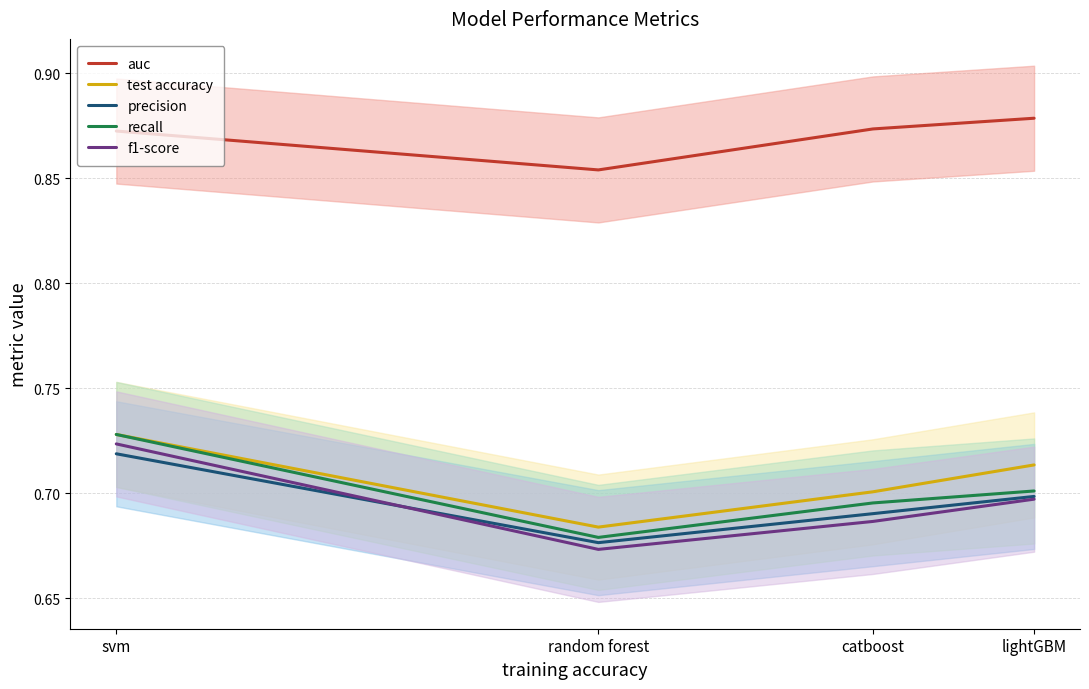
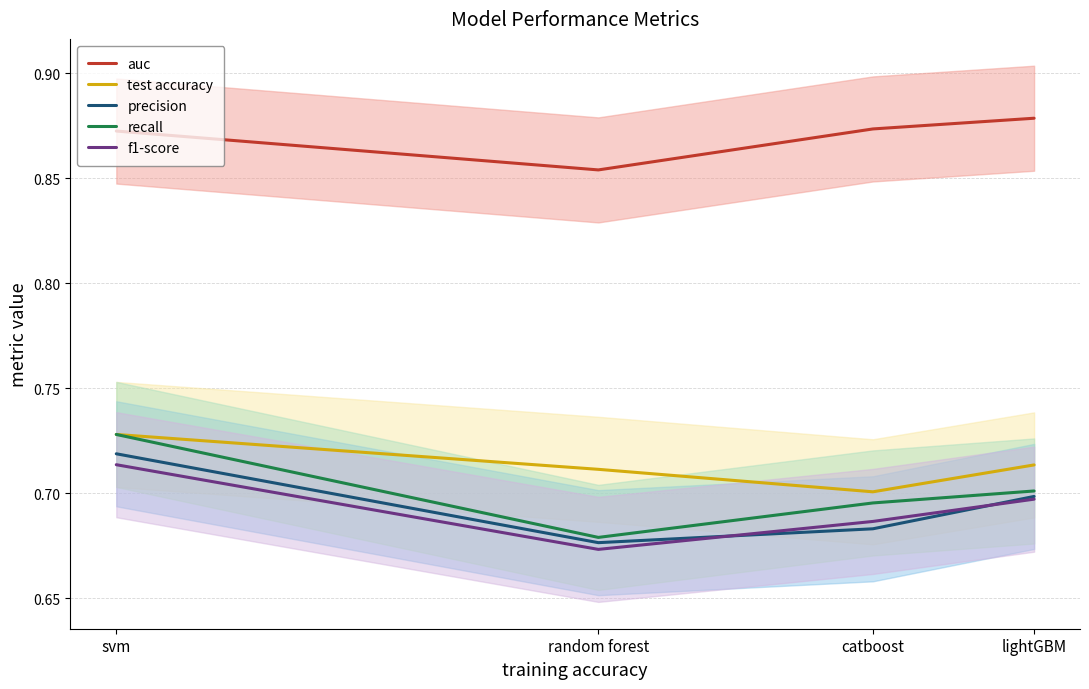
f1-score, svm: 0.724 -> 0.714
test accuracy, random forest: 0.684 -> 0.711
precision, catboost: 0.690 -> 0.683
